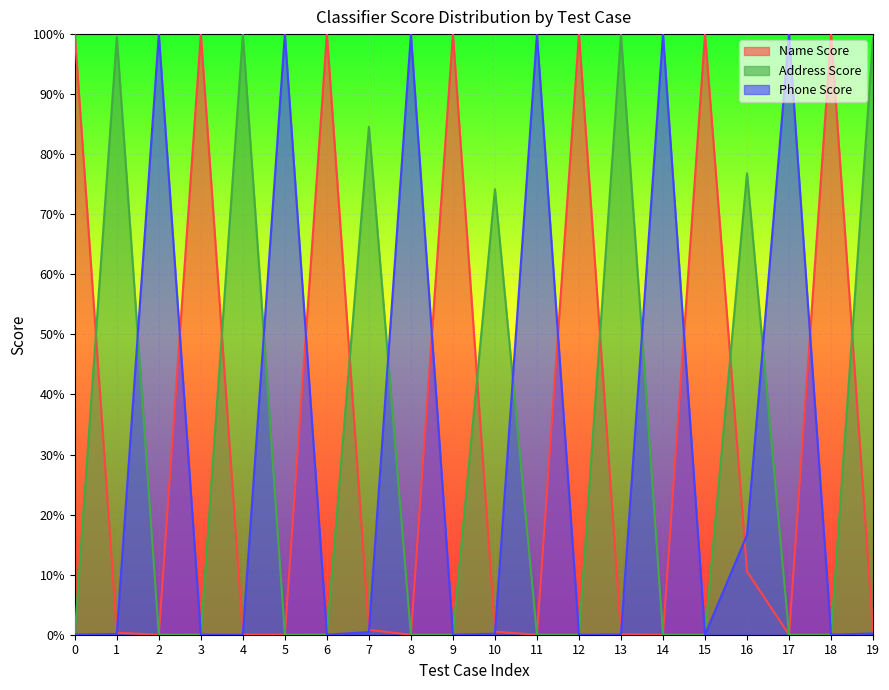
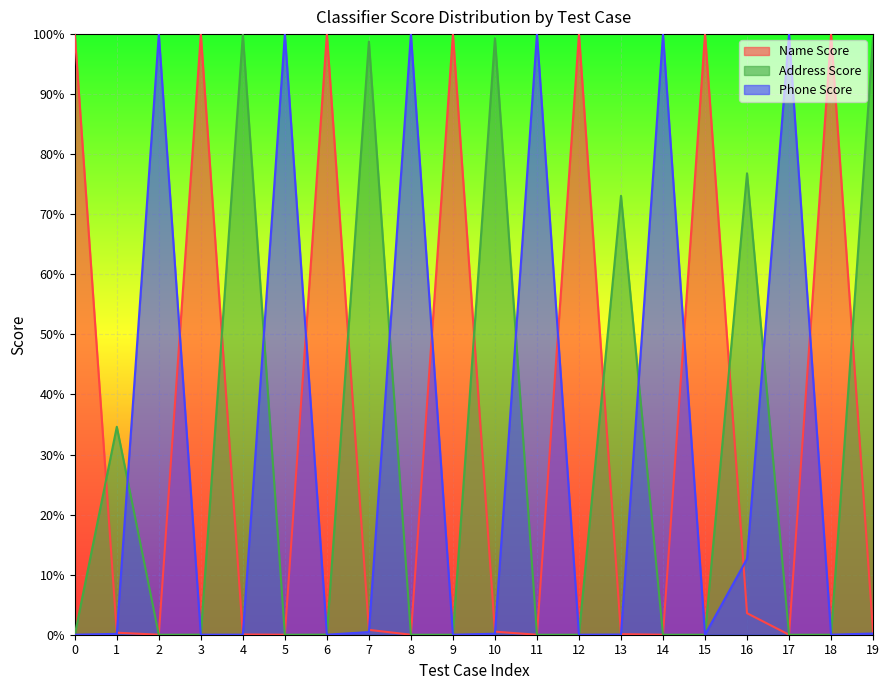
Address Score, 1: 100% -> 35%
Address Score, 7: 85% -> 99%
Address Score, 10: 74% -> 99%
Address Score, 13: 100% -> 73%
Name Score, 16: 11% -> 4%
Phone Score, 16: 17% -> 13%
